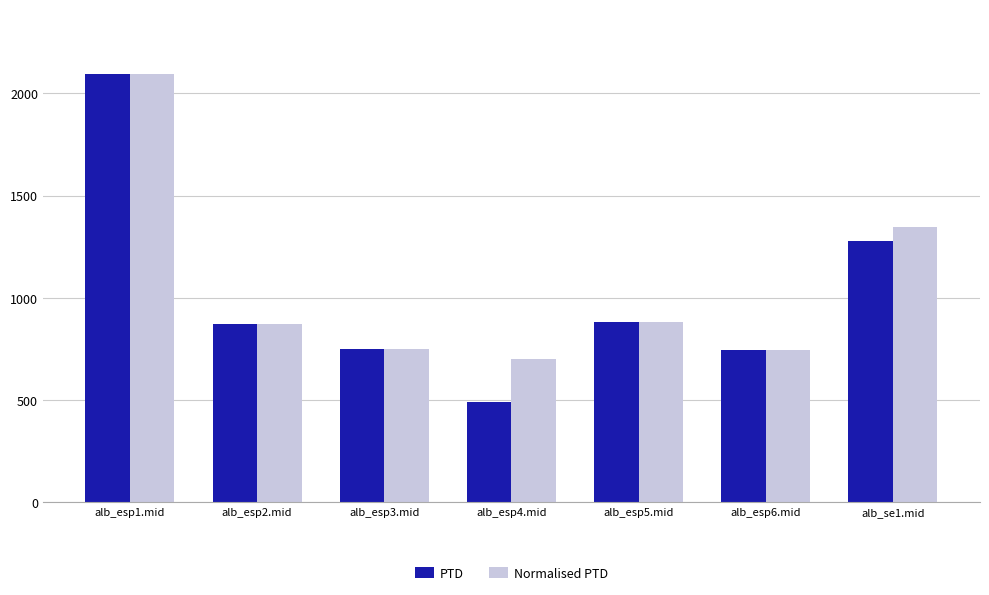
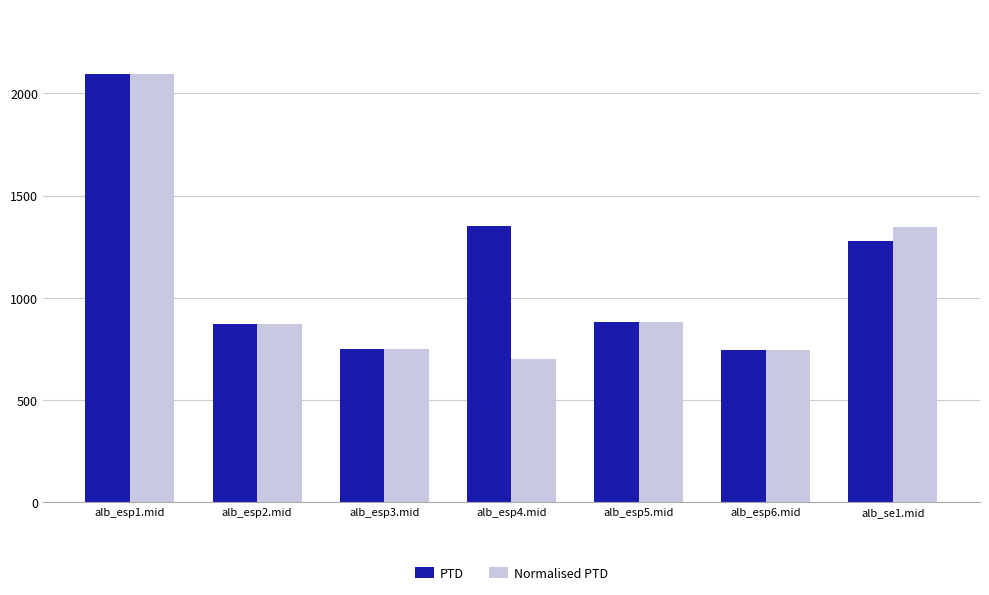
PTD, alb_esp4.mid: 490 -> 1350
